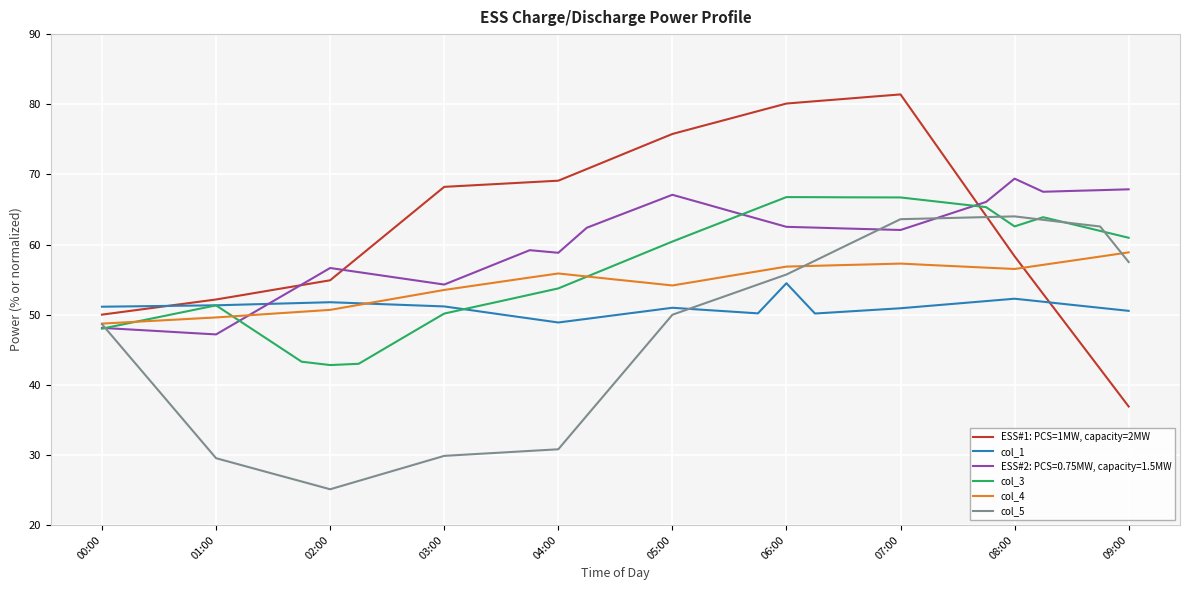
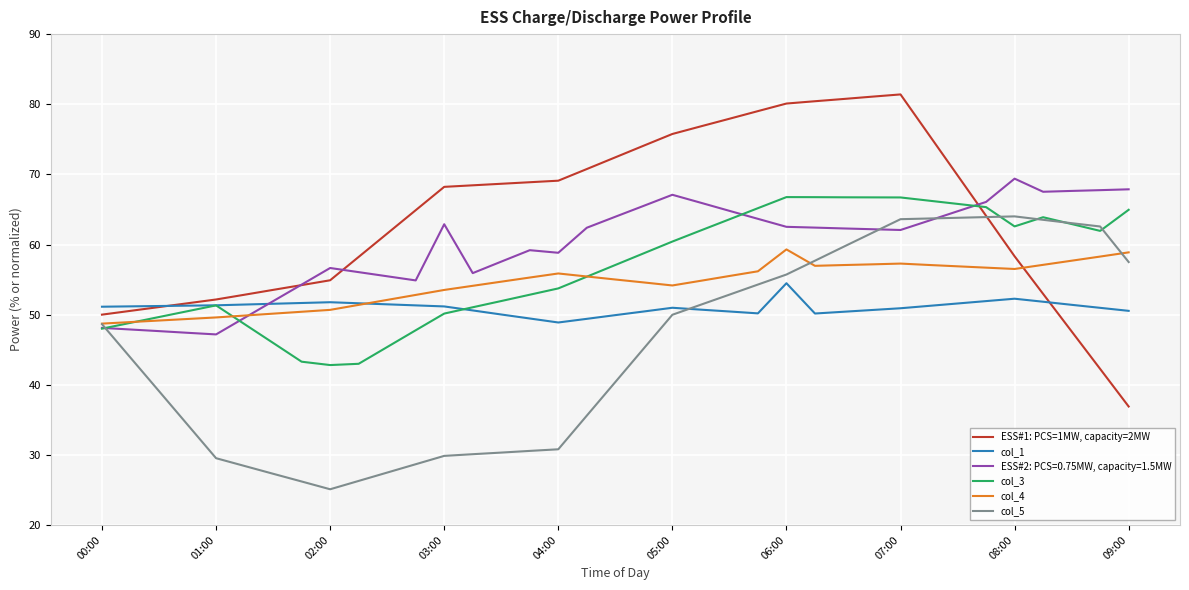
ESS#2: PCS=0.75MW, capacity=1.5MW, 03:00: 54 -> 63
col_4, 06:00: 57 -> 59
col_3, 09:00: 61 -> 65
